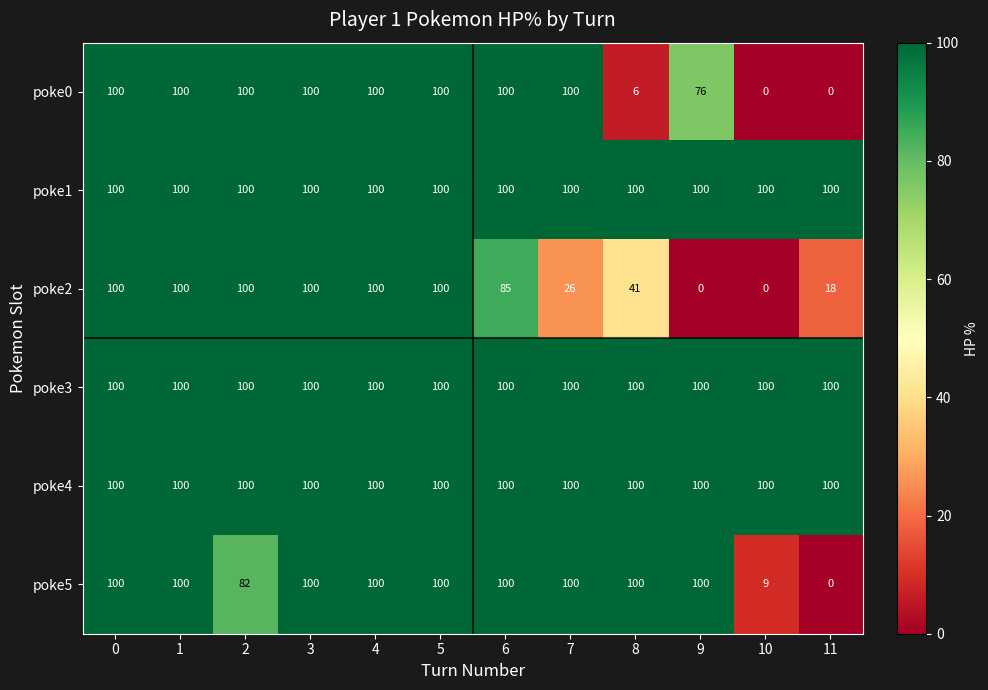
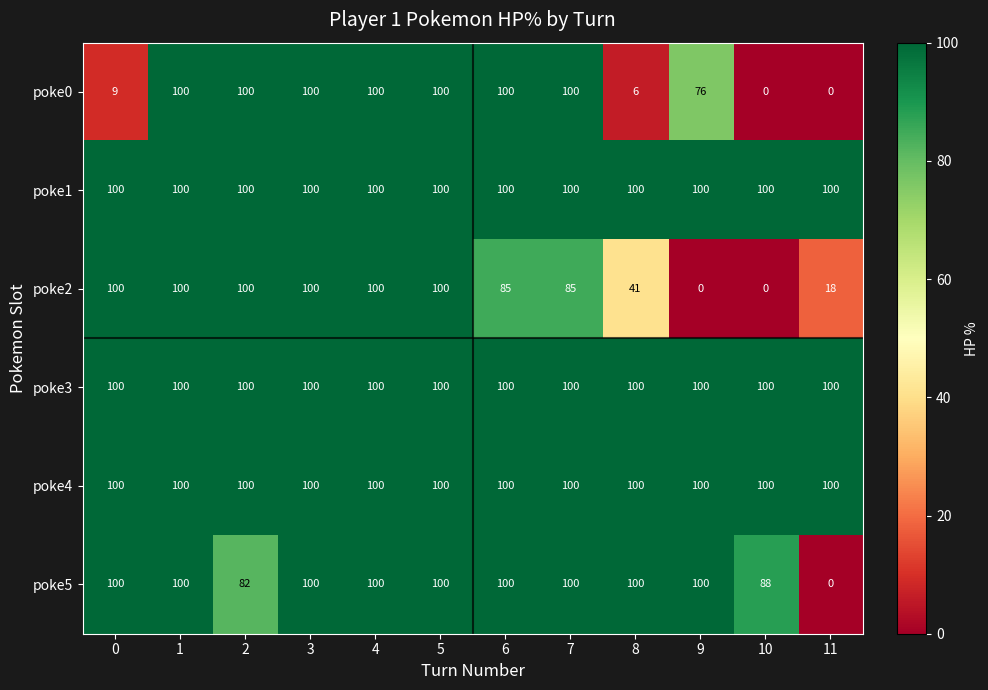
poke0, 0: 100 -> 9
poke2, 7: 26 -> 85
poke5, 10: 9 -> 88
